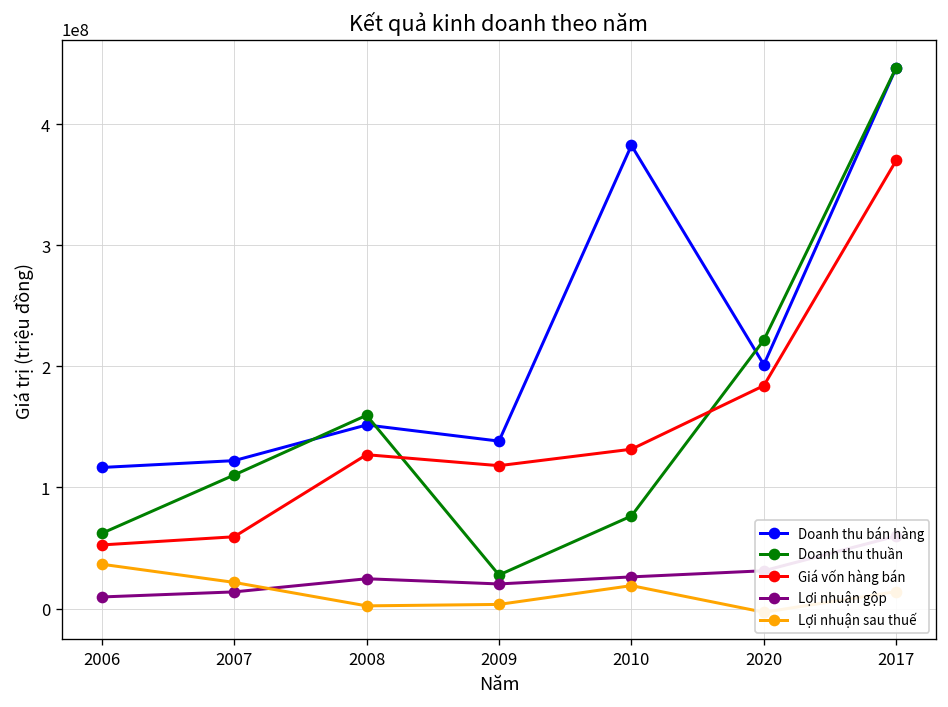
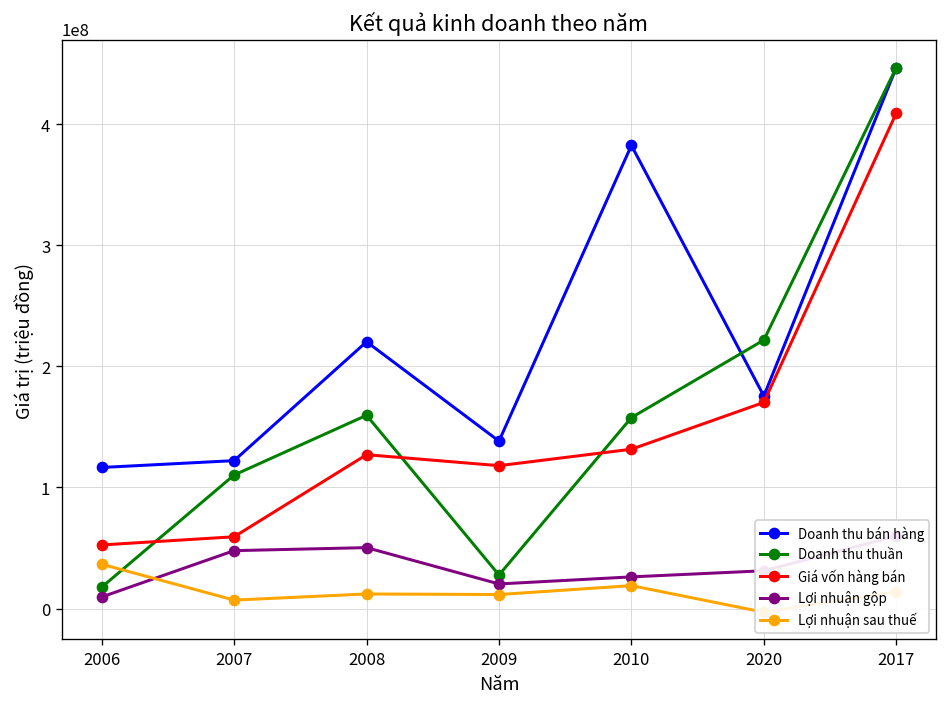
Doanh thu thuần, 2006: 62000000 -> 18000000
Lợi nhuận gộp, 2007: 14000000 -> 48000000
Lợi nhuận sau thuế, 2007: 22000000 -> 7000000
Doanh thu bán hàng, 2008: 152000000 -> 220000000
Lợi nhuận gộp, 2008: 25000000 -> 50000000
Lợi nhuận sau thuế, 2008: 2000000 -> 12000000
Lợi nhuận sau thuế, 2009: 3000000 -> 12000000
Doanh thu thuần, 2010: 76000000 -> 158000000
Doanh thu bán hàng, 2020: 201000000 -> 176000000
Giá vốn hàng bán, 2020: 184000000 -> 170000000
Giá vốn hàng bán, 2017: 370000000 -> 409000000
